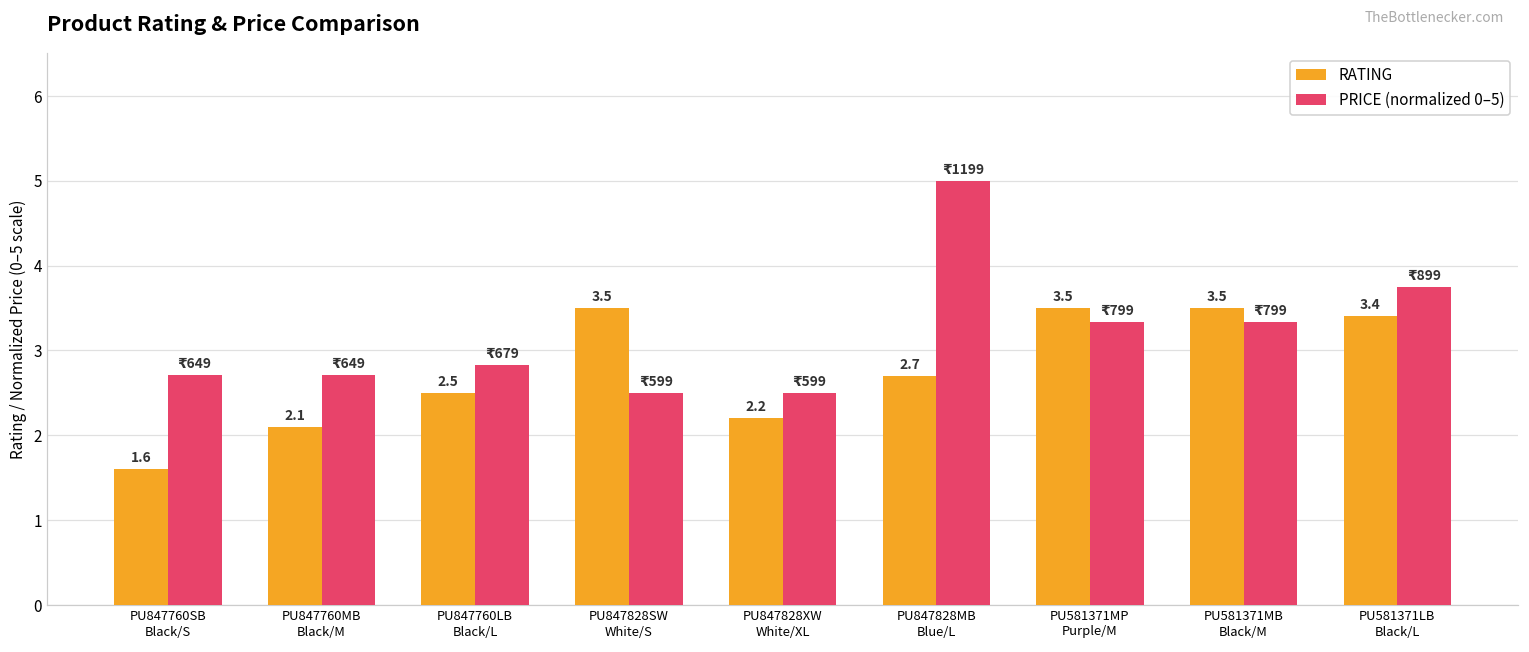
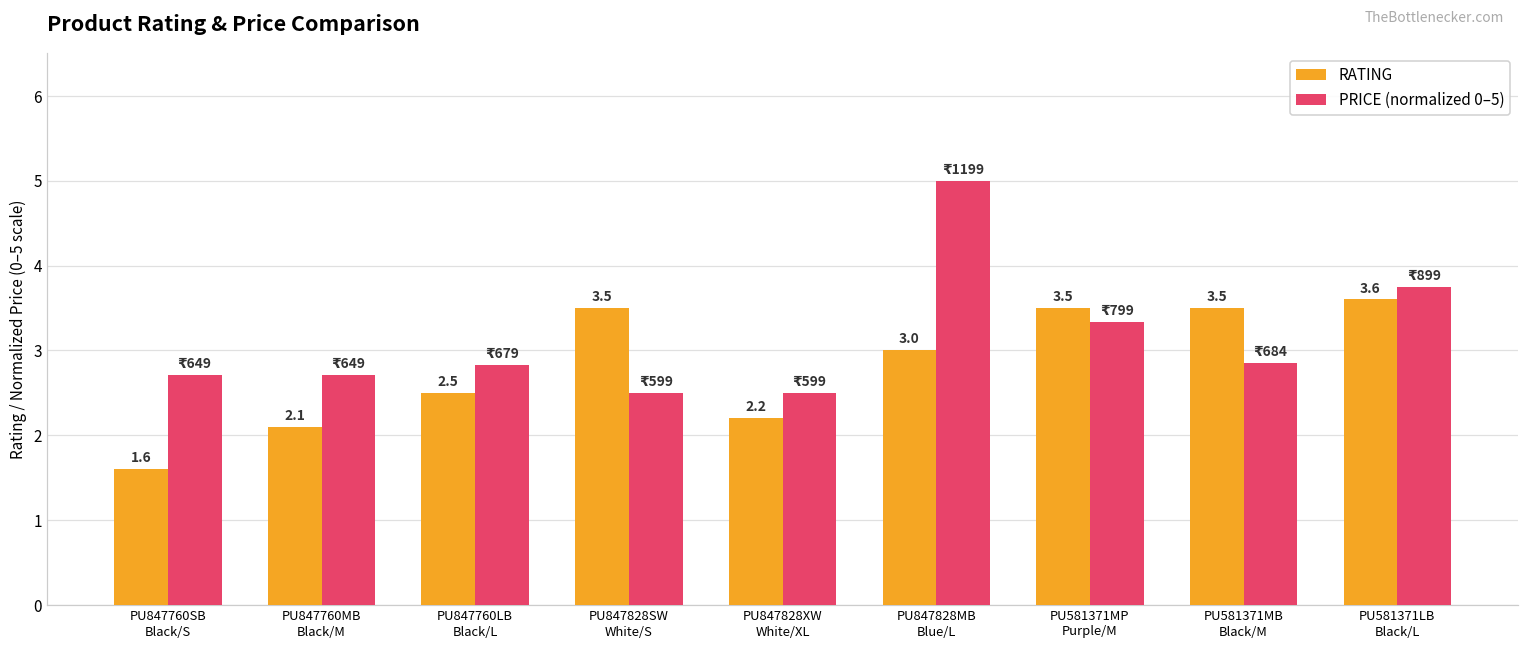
RATING, PU847828MB Blue/L: 2.7 -> 3.0
PRICE (normalized 0–5), PU581371MB Black/M: 799 -> 684
RATING, PU581371LB Black/L: 3.4 -> 3.6
